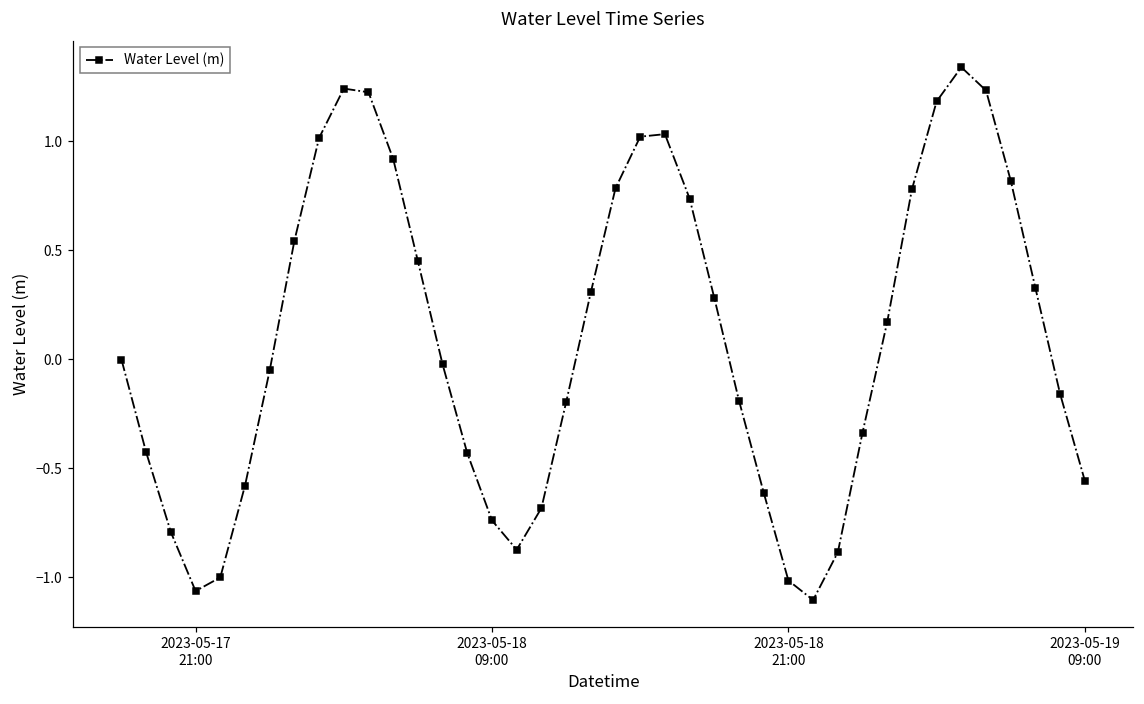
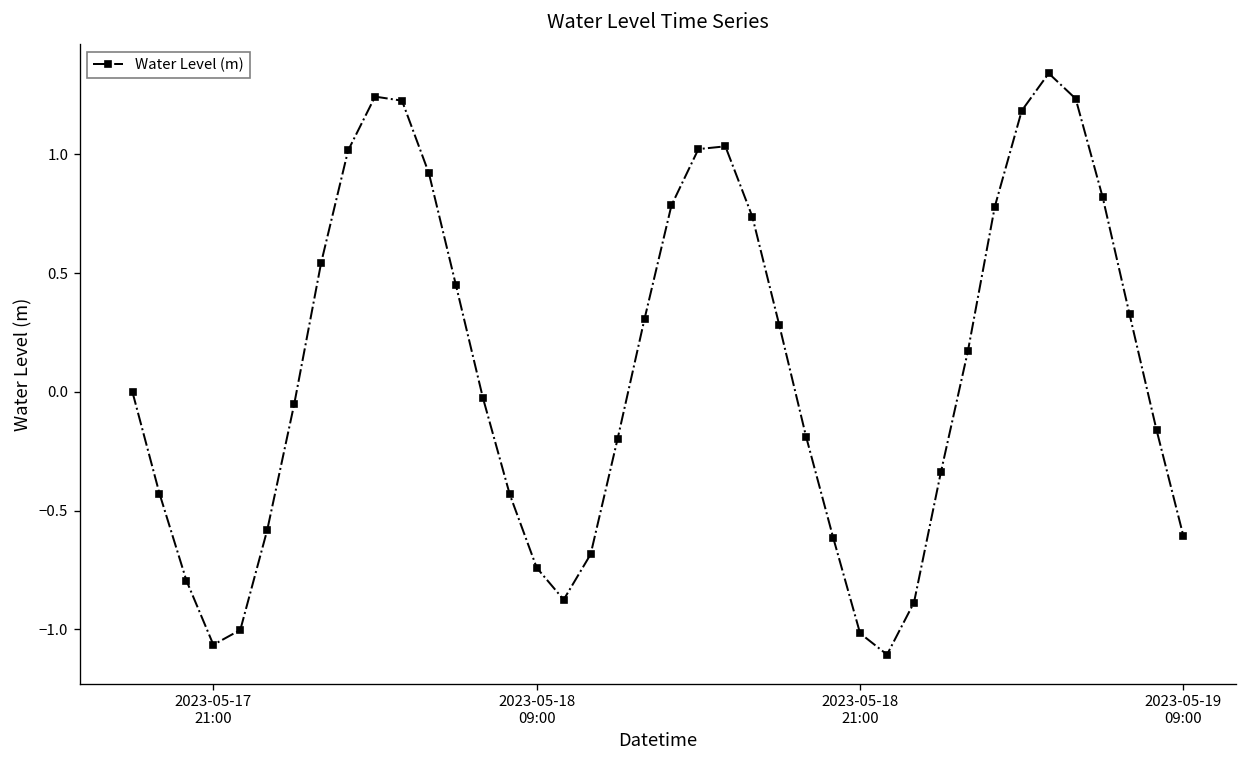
2023-05-19 09:00: -0.56 -> -0.61
